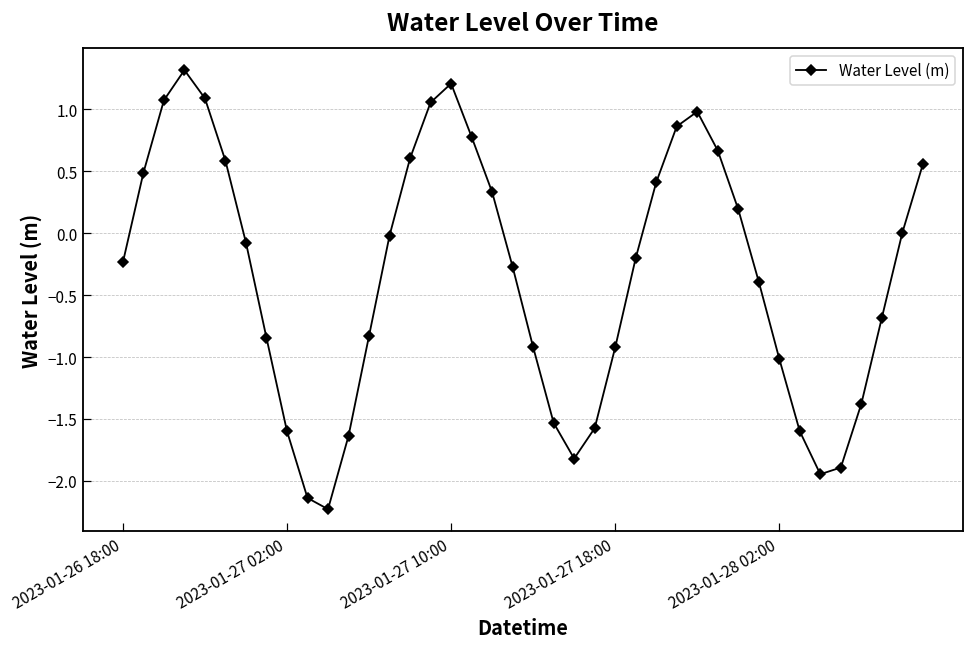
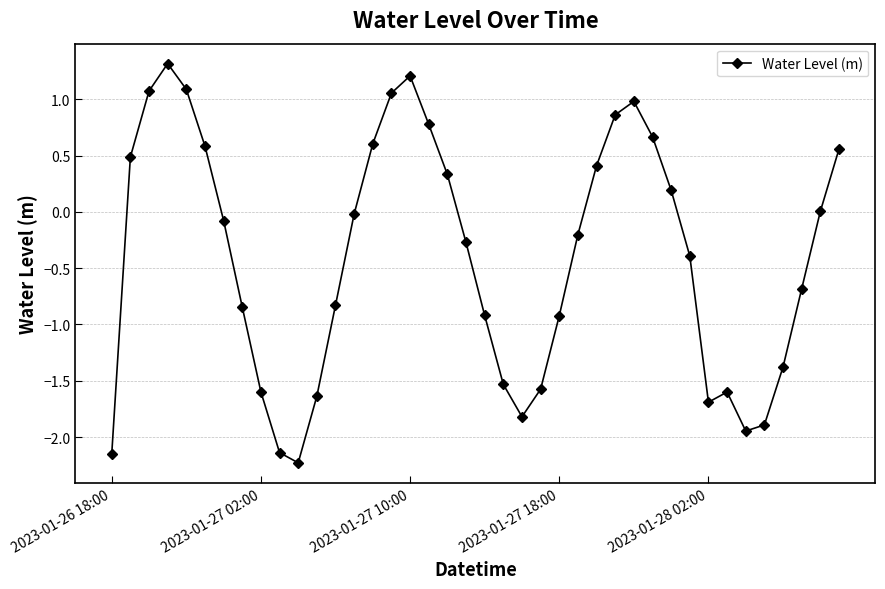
2023-01-26 18:00: -0.24 -> -2.15
2023-01-28 02:00: -1.01 -> -1.69
